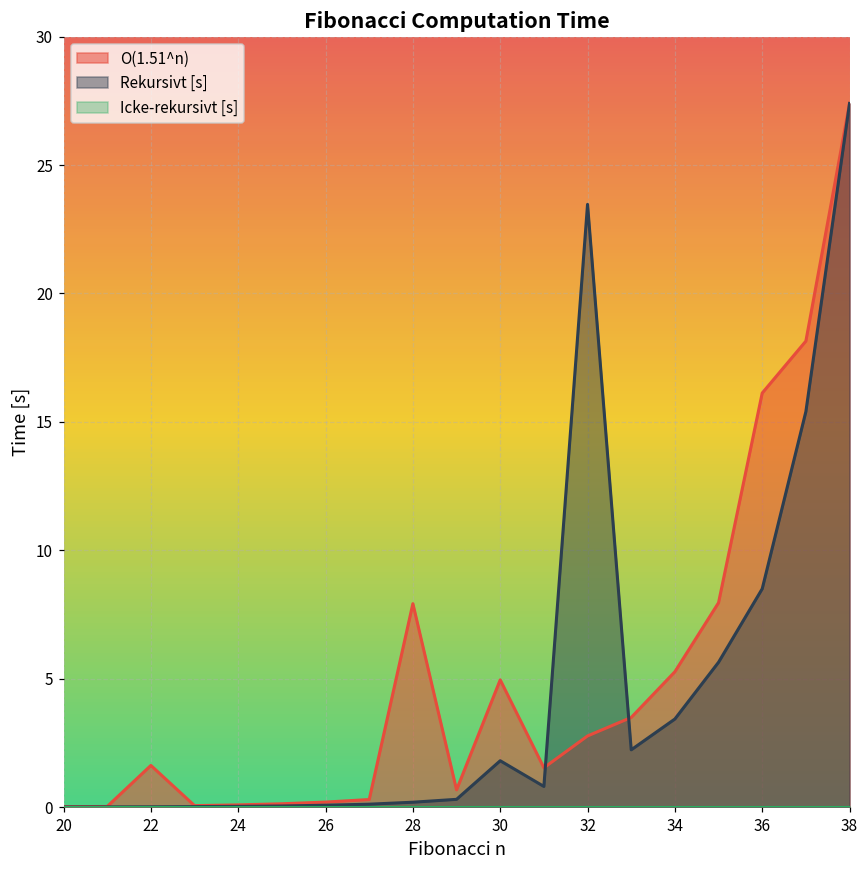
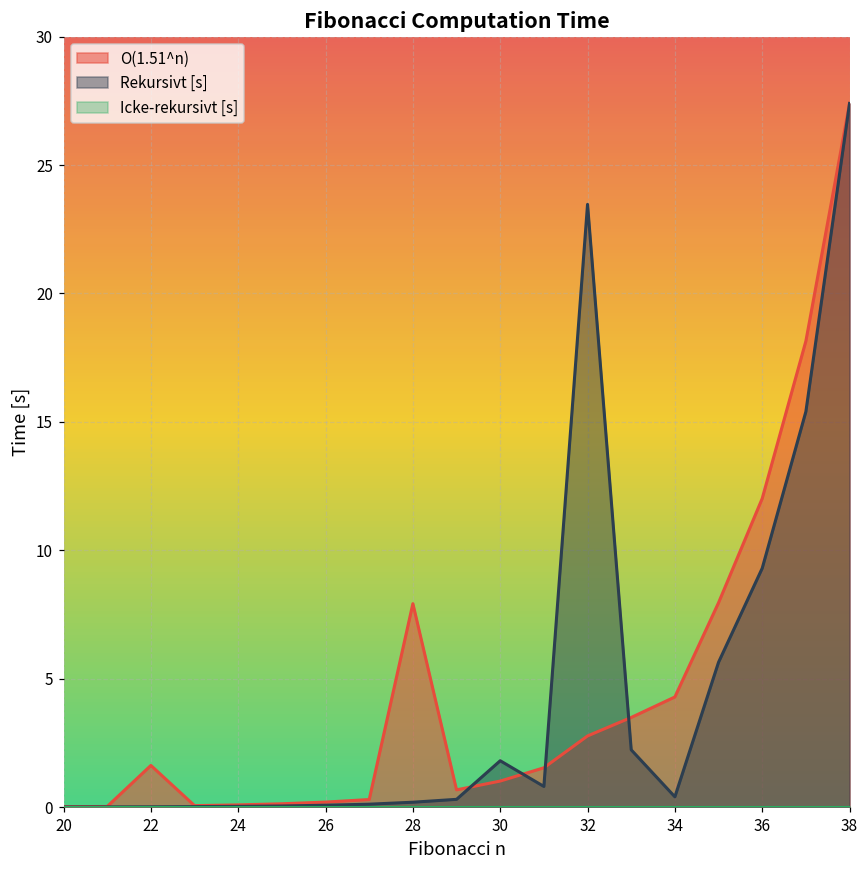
O(1.51^n), 30: 5.0 -> 1.0
O(1.51^n), 34: 5.3 -> 4.3
Rekursivt [s], 34: 3.4 -> 0.4
O(1.51^n), 36: 16.1 -> 12.0
Rekursivt [s], 36: 8.5 -> 9.3
